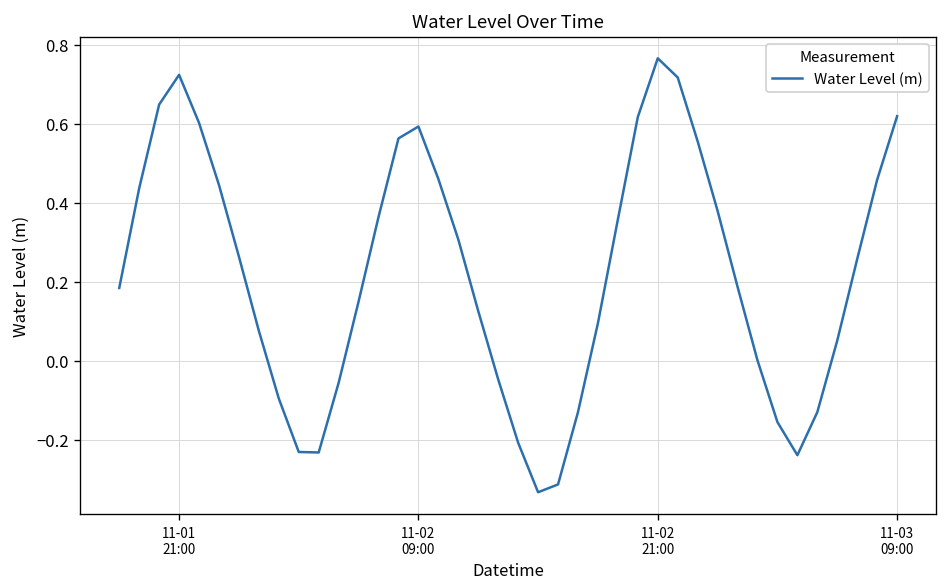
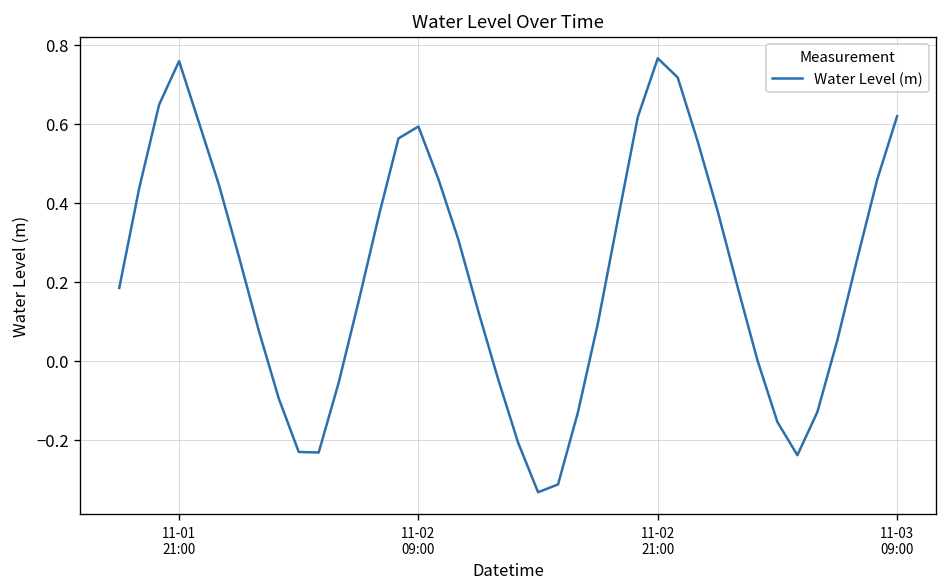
11-01 21:00: 0.72 -> 0.76
